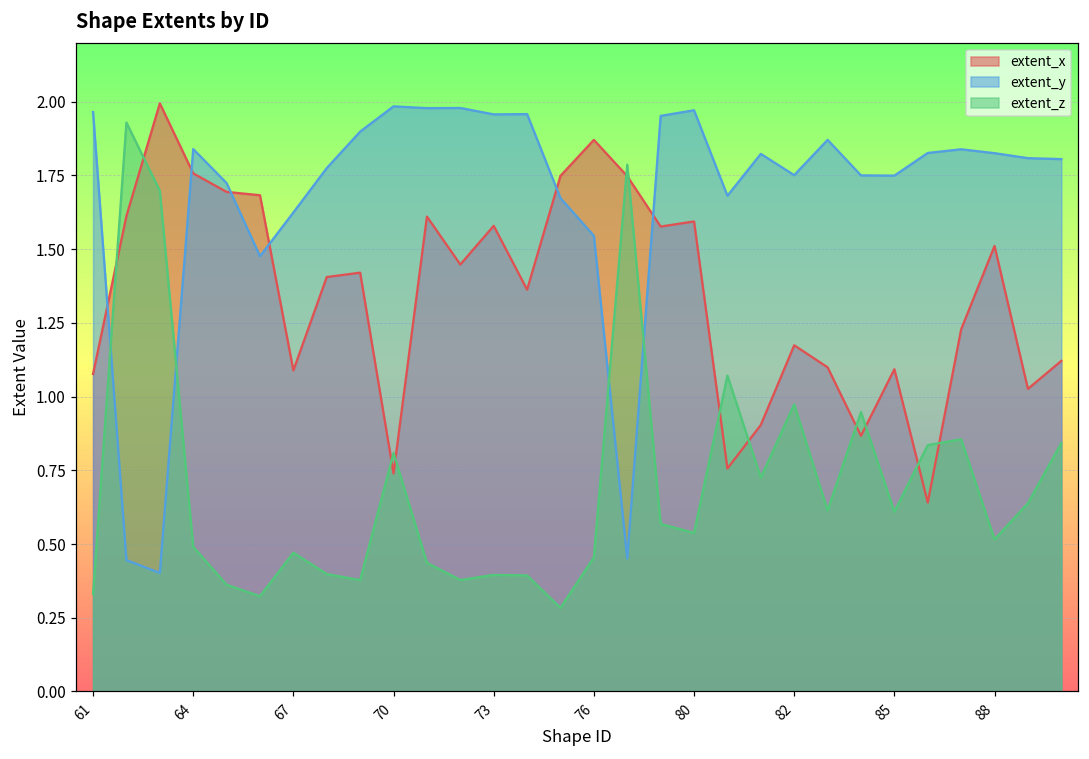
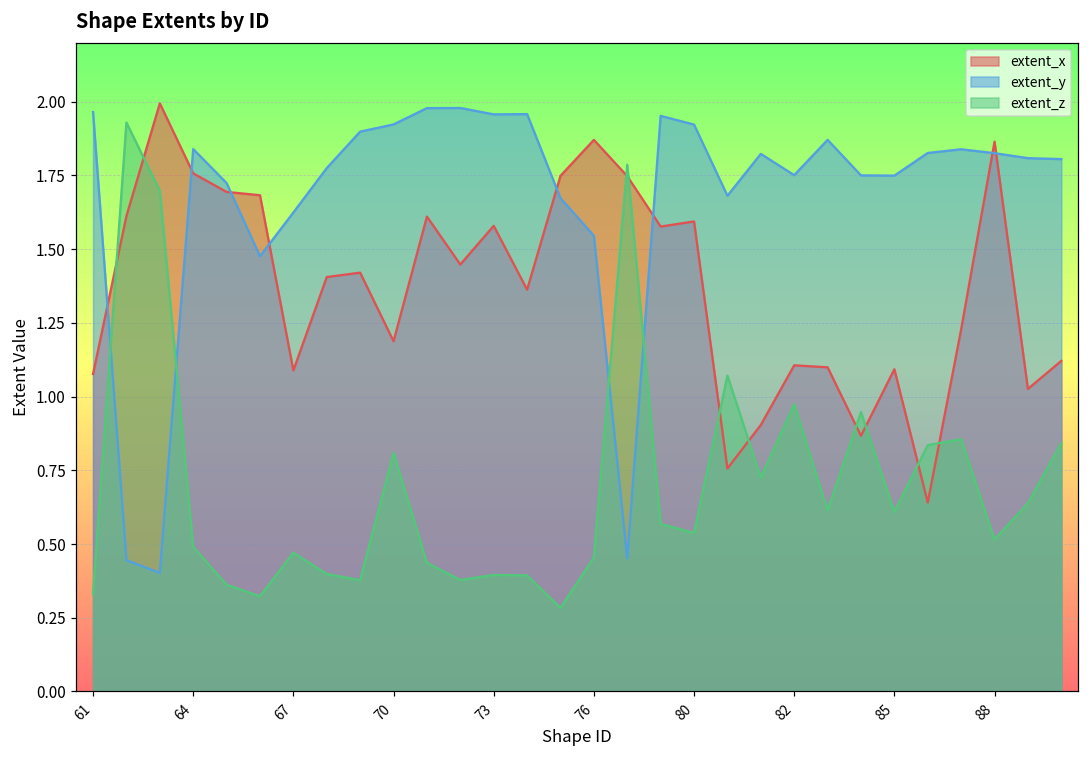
extent_x, 70: 0.74 -> 1.19
extent_y, 70: 1.98 -> 1.92
extent_y, 80: 1.97 -> 1.92
extent_x, 82: 1.17 -> 1.11
extent_x, 88: 1.51 -> 1.86
